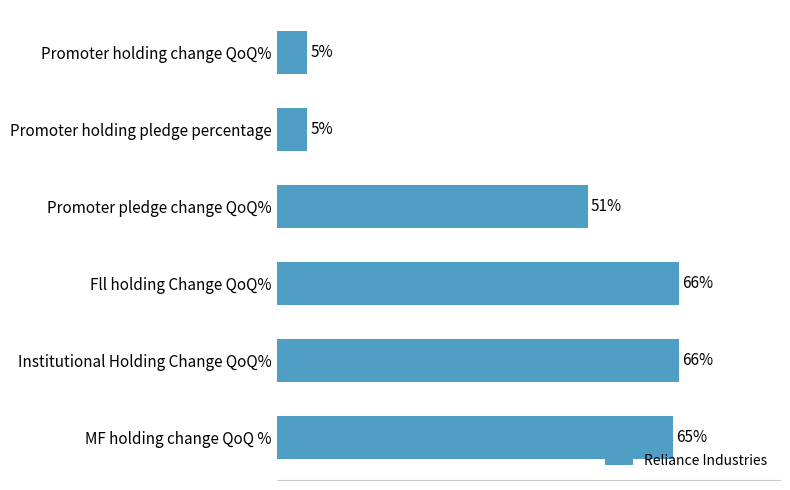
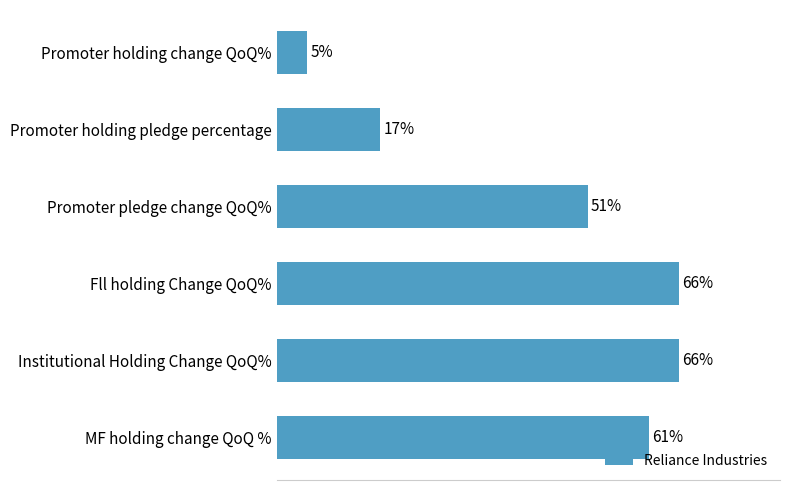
Promoter holding pledge percentage: 5% -> 17%
MF holding change QoQ %: 65% -> 61%
